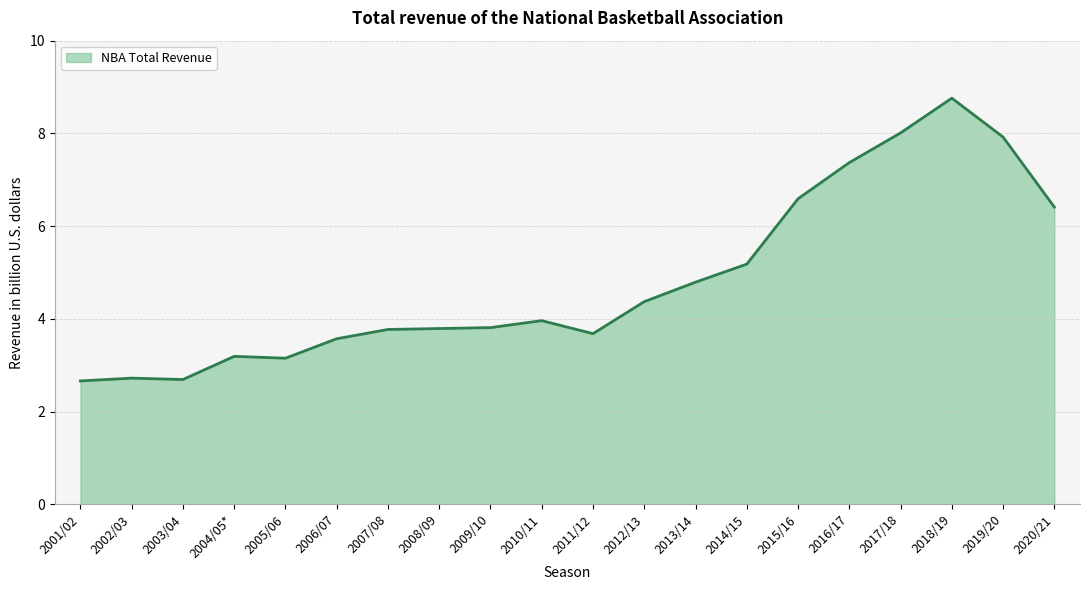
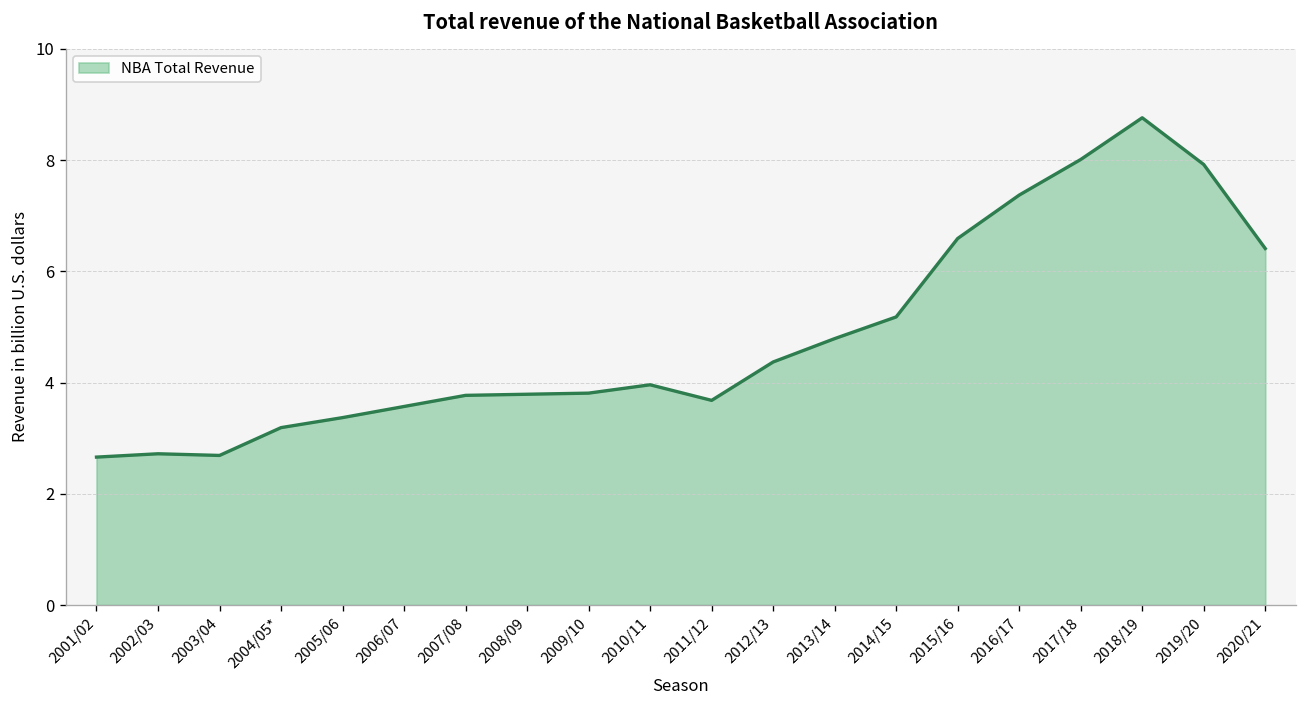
2005/06: 3.2 -> 3.4
